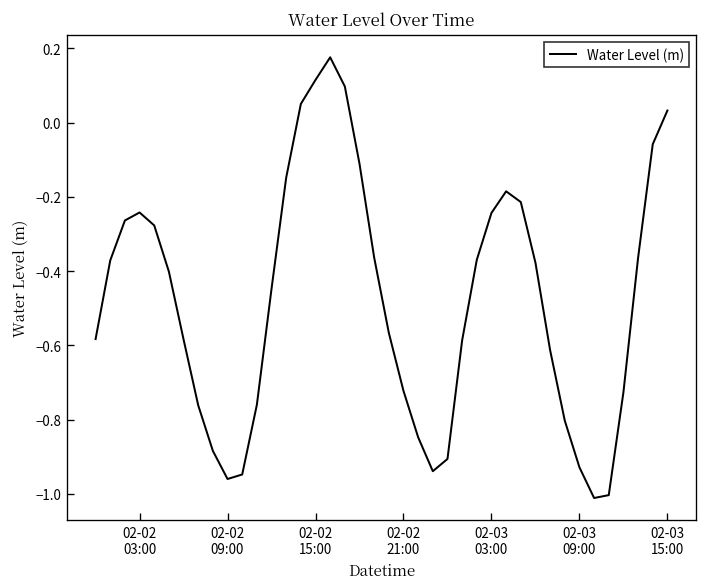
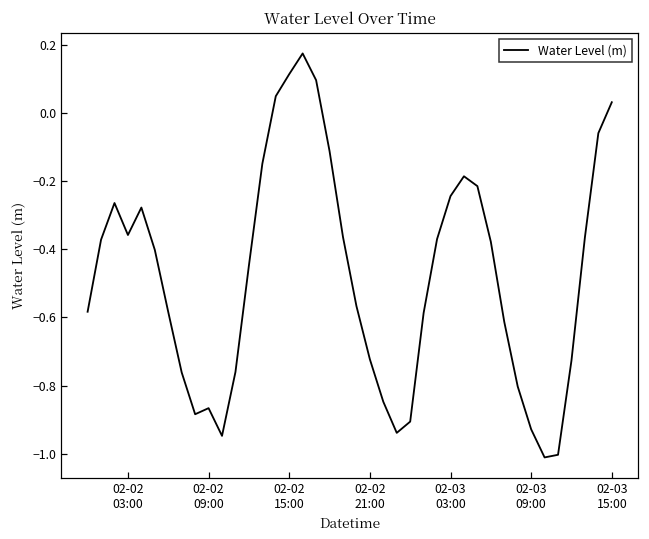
02-02 03:00: -0.24 -> -0.36
02-02 09:00: -0.96 -> -0.87
